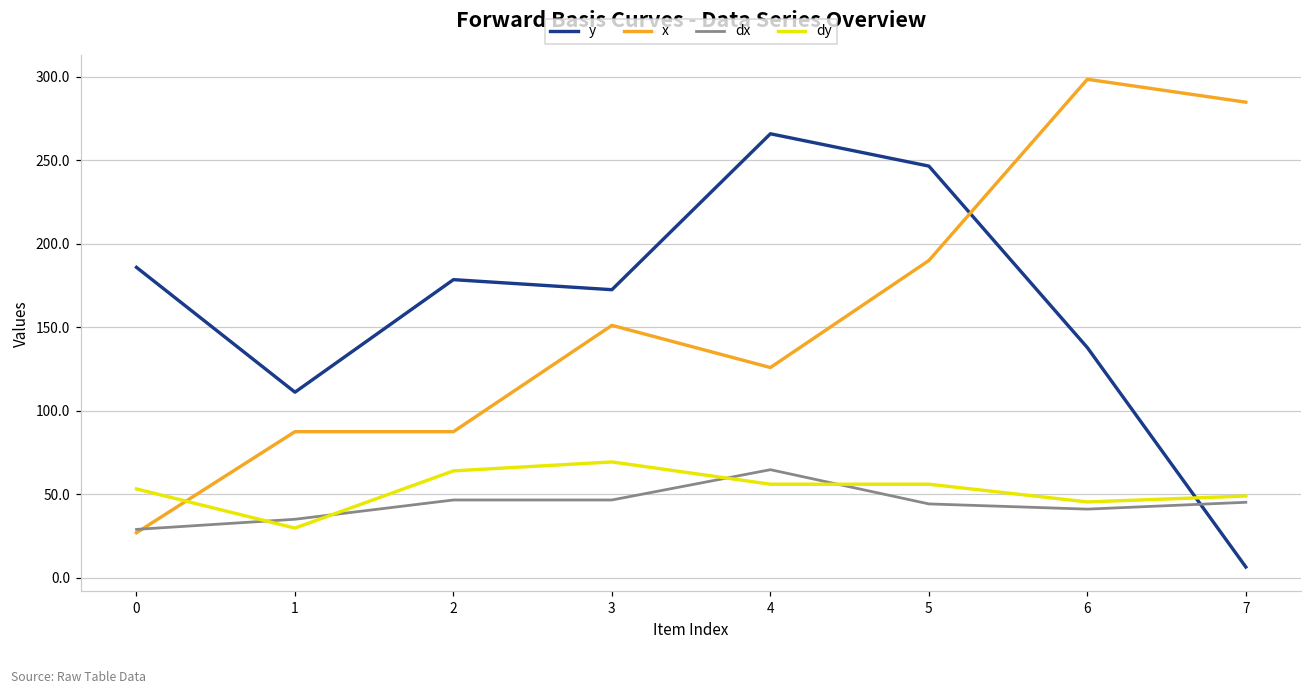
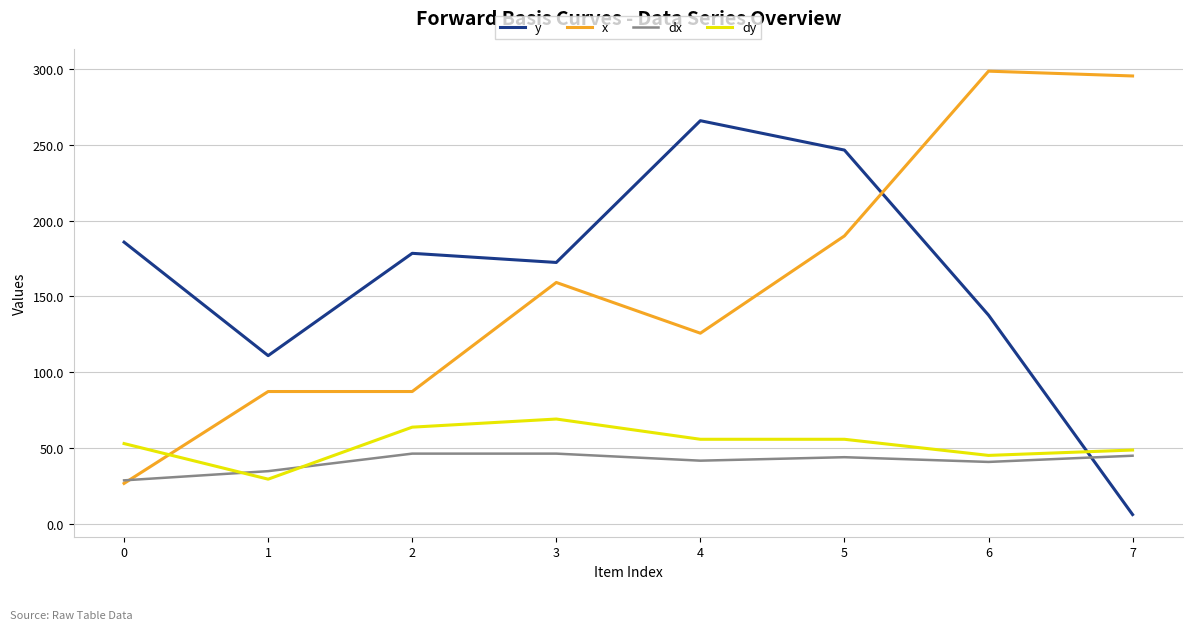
x, 3: 151 -> 159
dx, 4: 65 -> 42
x, 7: 285 -> 295
